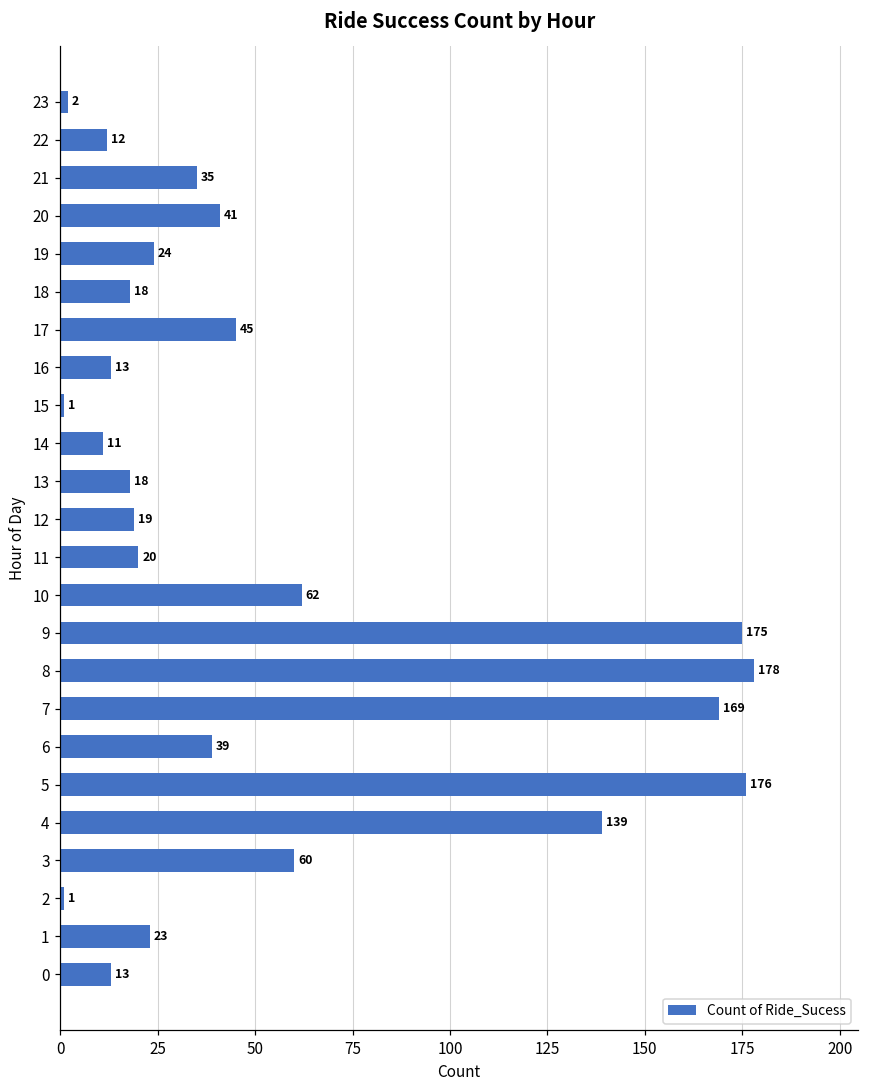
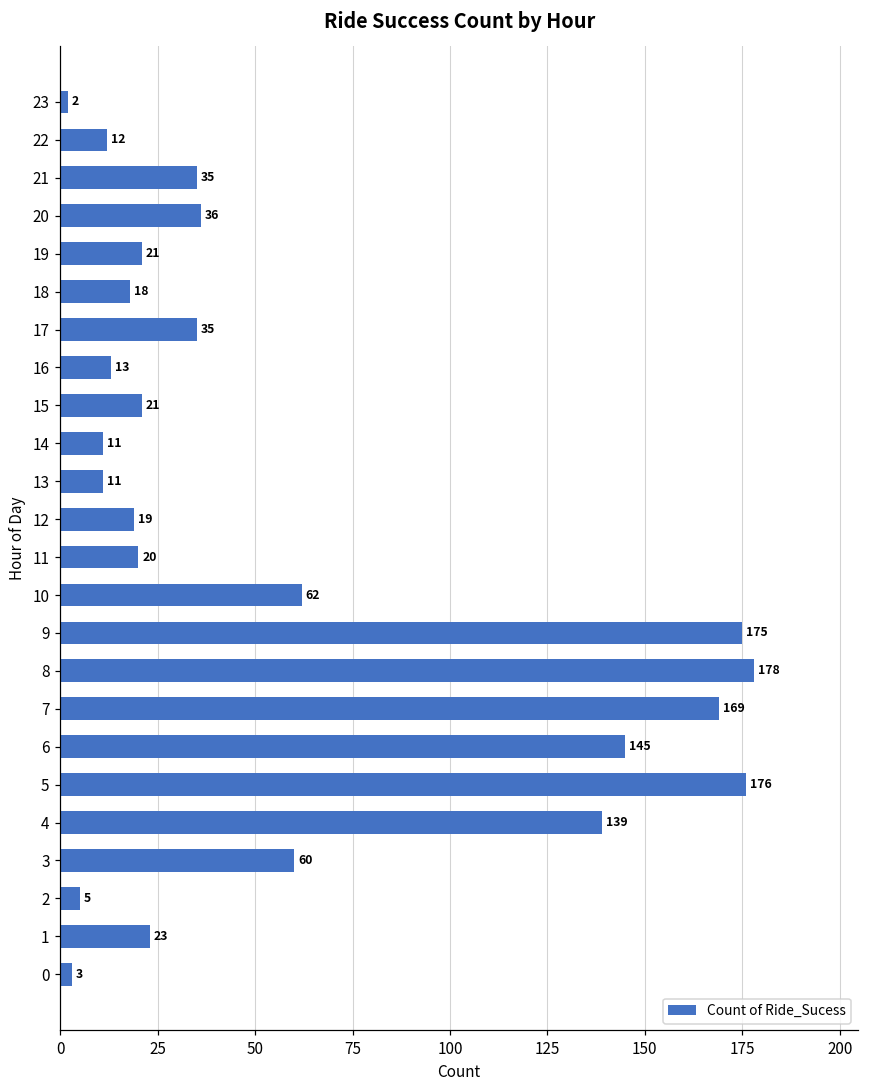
20: 41 -> 36
19: 24 -> 21
17: 45 -> 35
15: 1 -> 21
13: 18 -> 11
6: 39 -> 145
2: 1 -> 5
0: 13 -> 3
